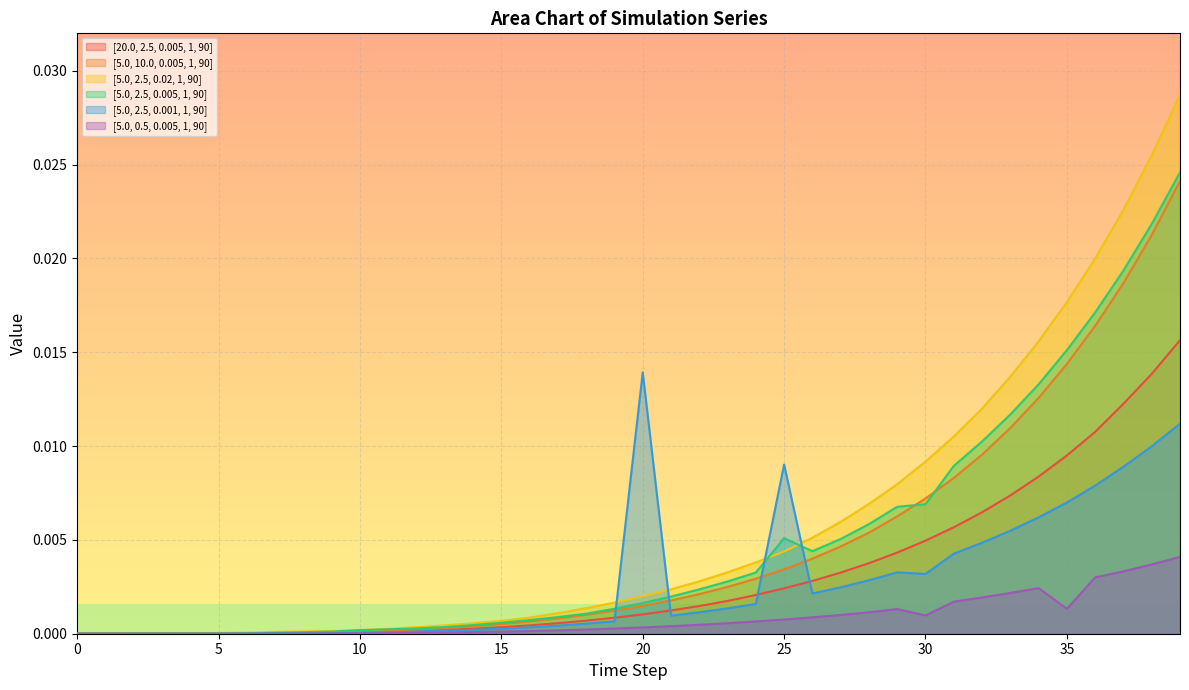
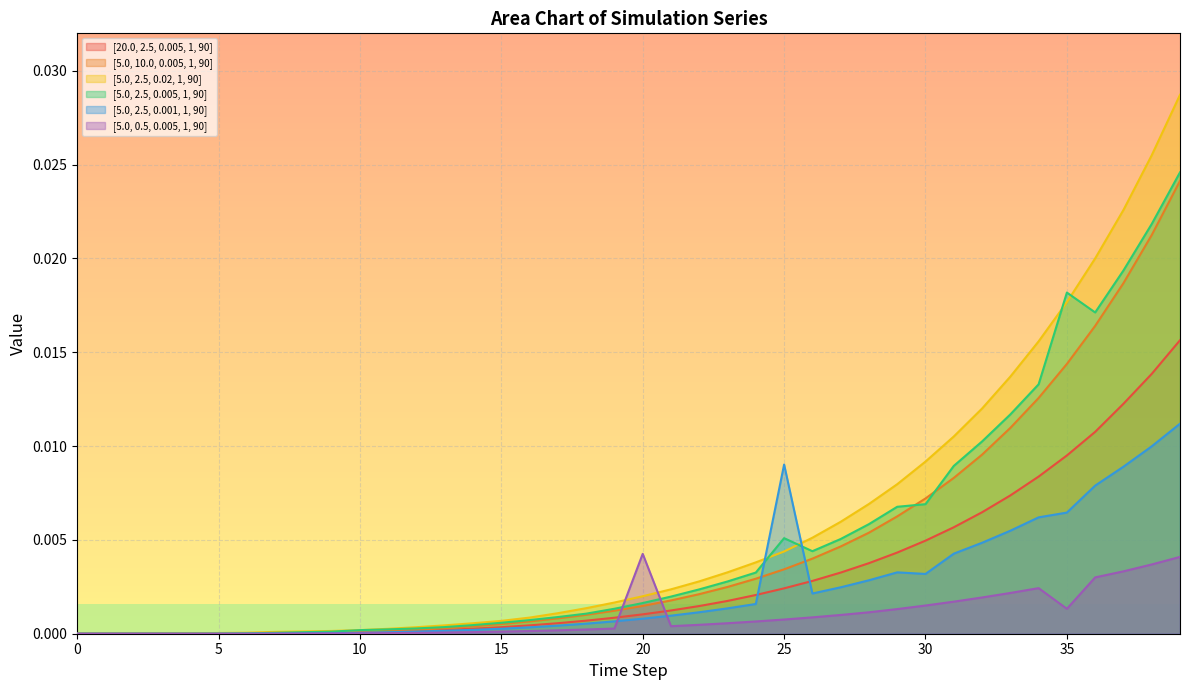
[5.0, 2.5, 0.001, 1, 90], 20: 0.0139 -> 0.0008
[5.0, 0.5, 0.005, 1, 90], 20: 0.0003 -> 0.0043
[5.0, 0.5, 0.005, 1, 90], 30: 0.0010 -> 0.0015
[5.0, 2.5, 0.005, 1, 90], 35: 0.0151 -> 0.0182
[5.0, 2.5, 0.001, 1, 90], 35: 0.0070 -> 0.0065
